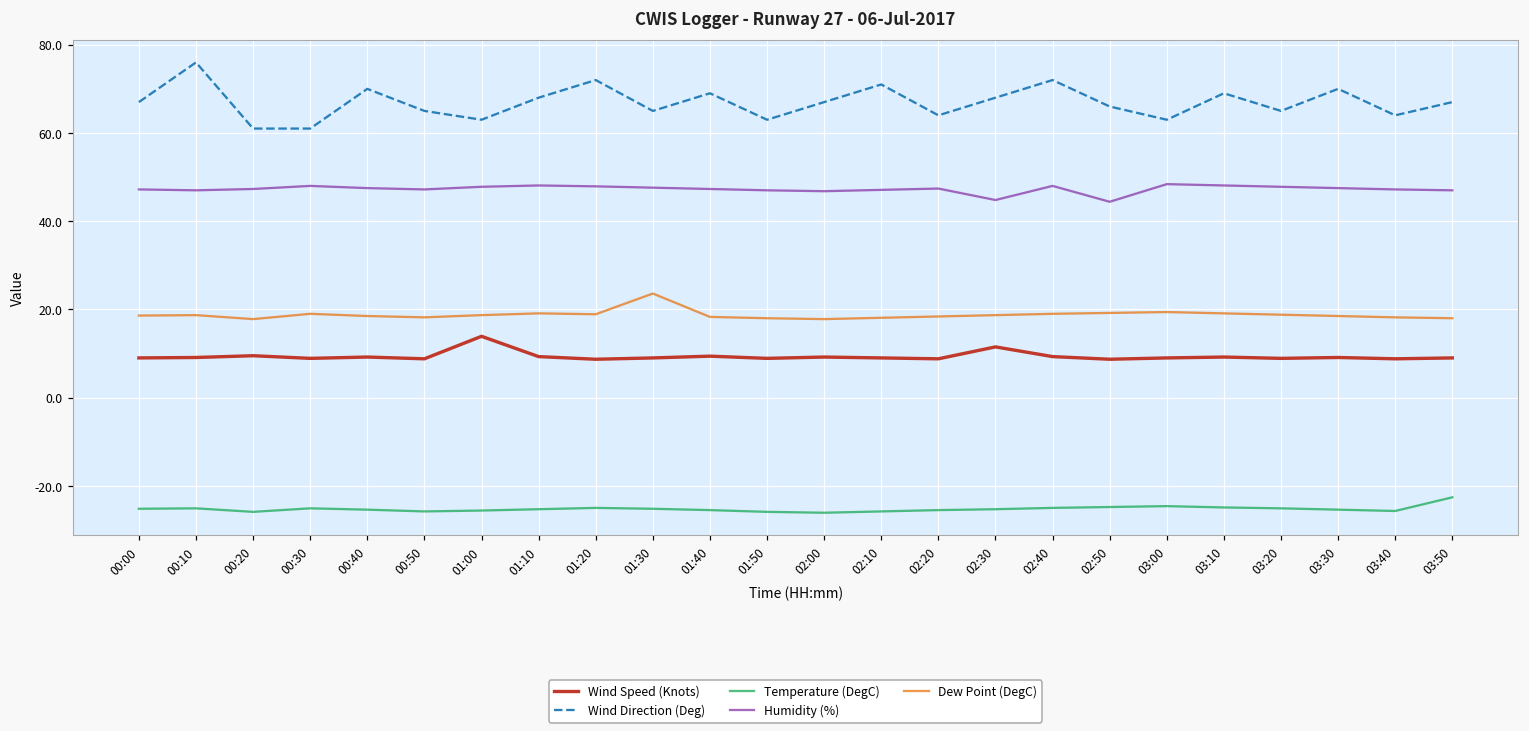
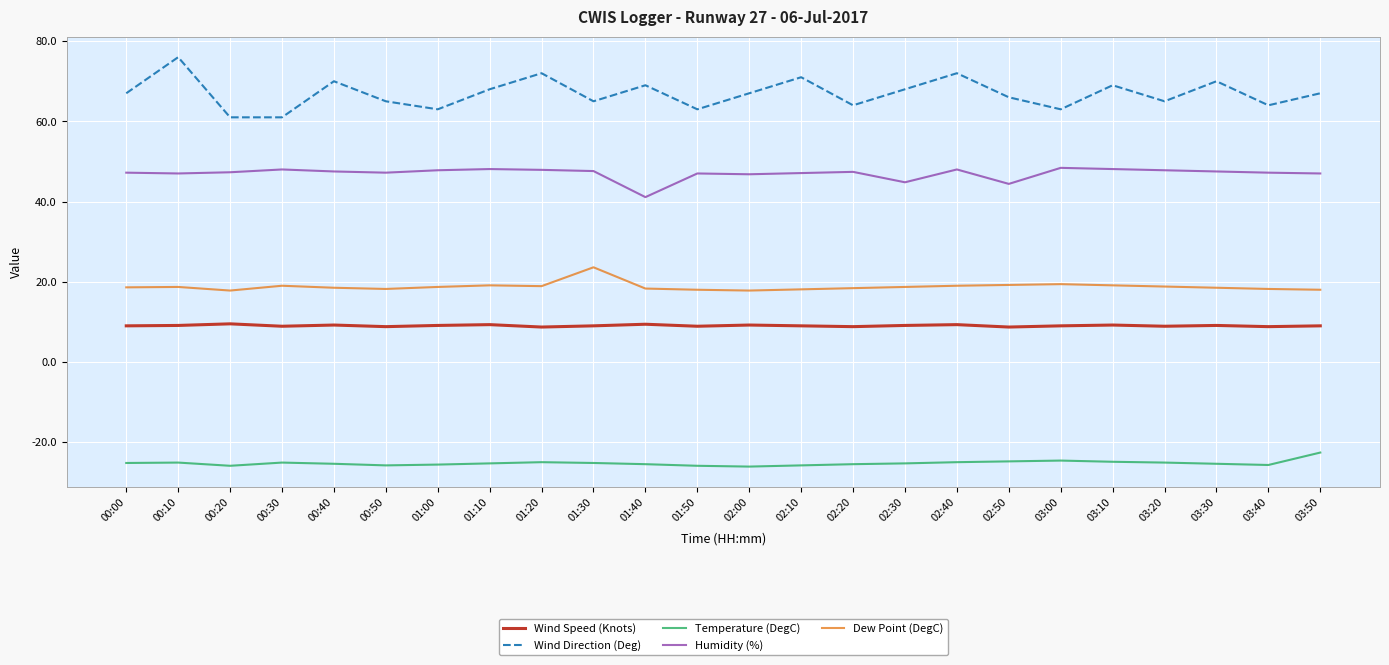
Wind Speed (Knots), 01:00: 14 -> 9
Humidity (%), 01:40: 47 -> 41
Wind Speed (Knots), 02:30: 12 -> 9
